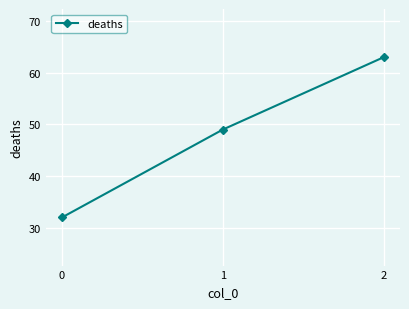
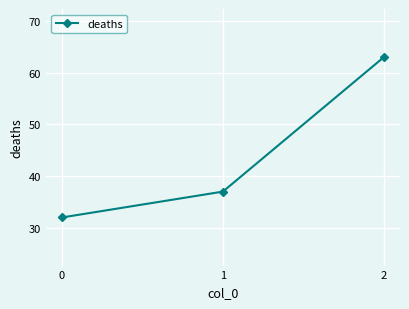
1: 49 -> 37
